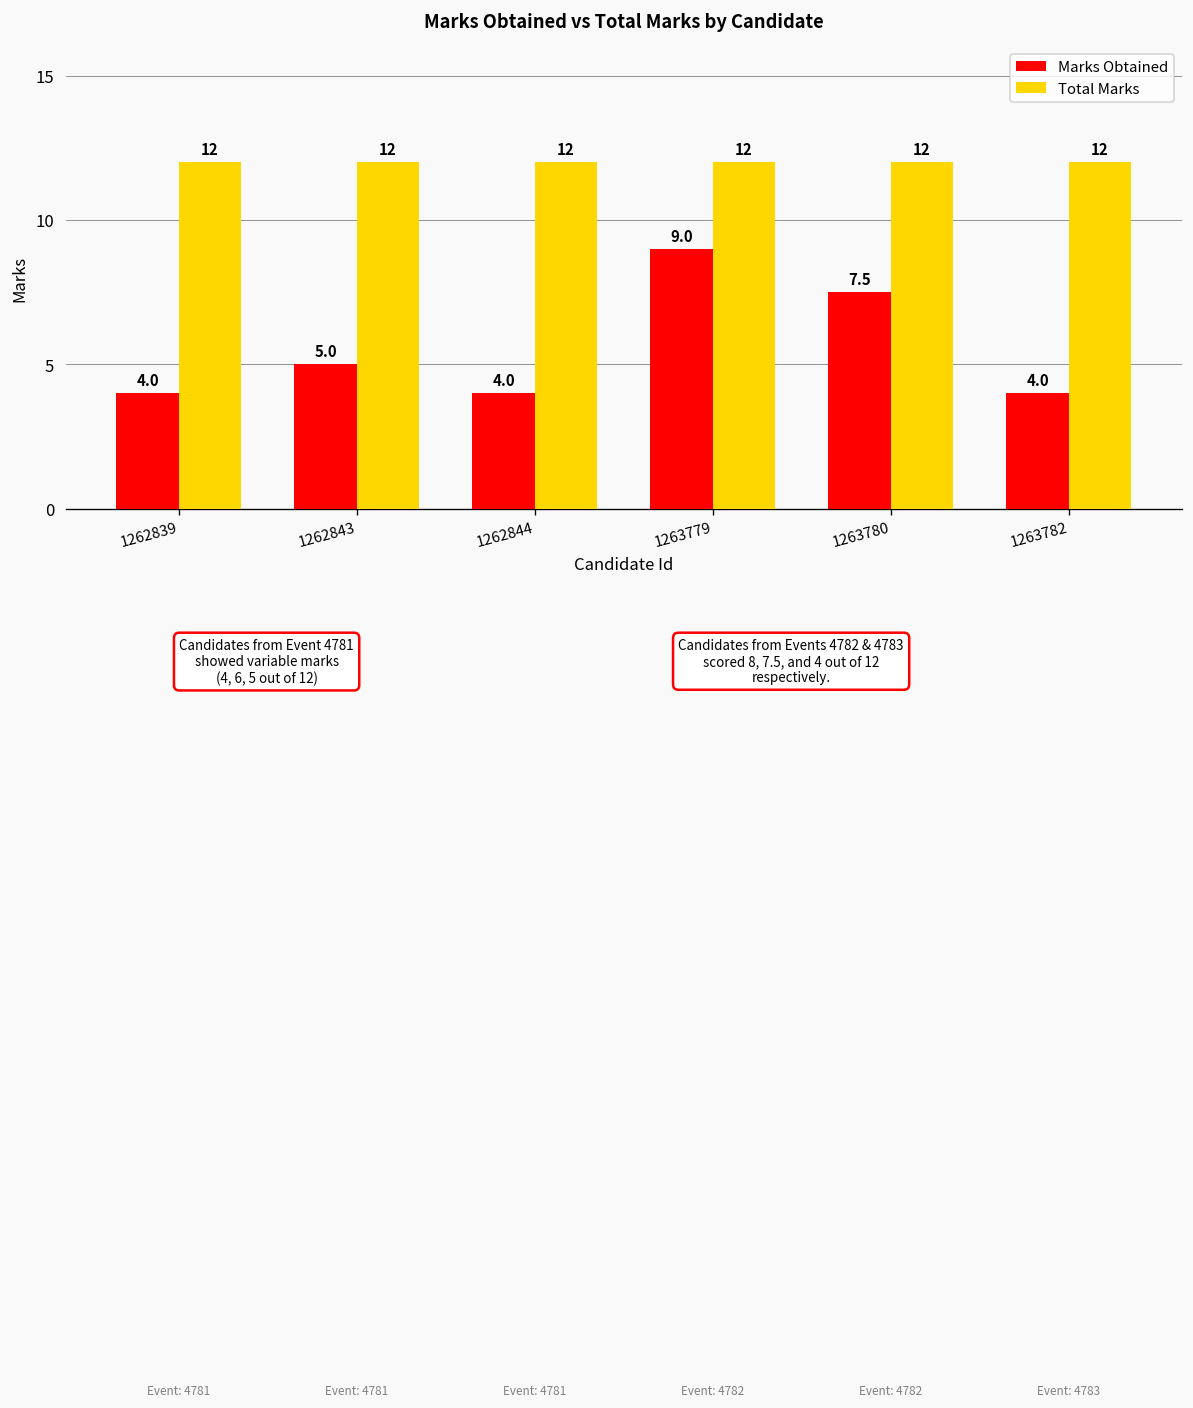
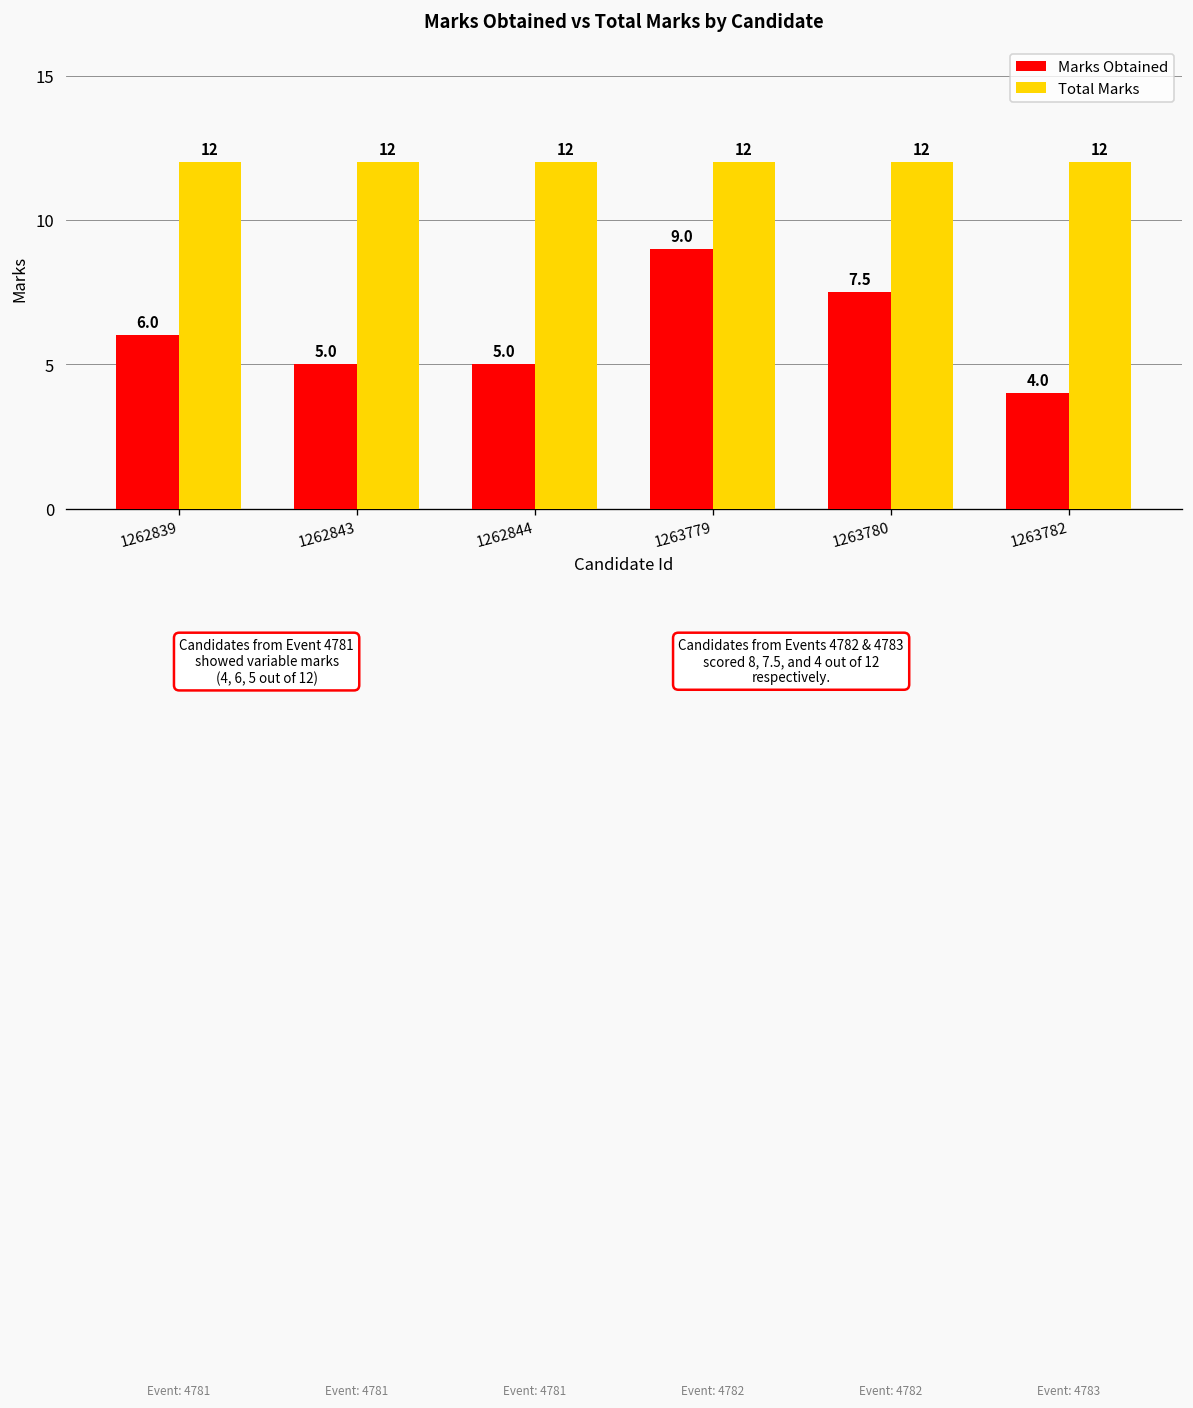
Marks Obtained, 1262839: 4.0 -> 6.0
Marks Obtained, 1262844: 4.0 -> 5.0
